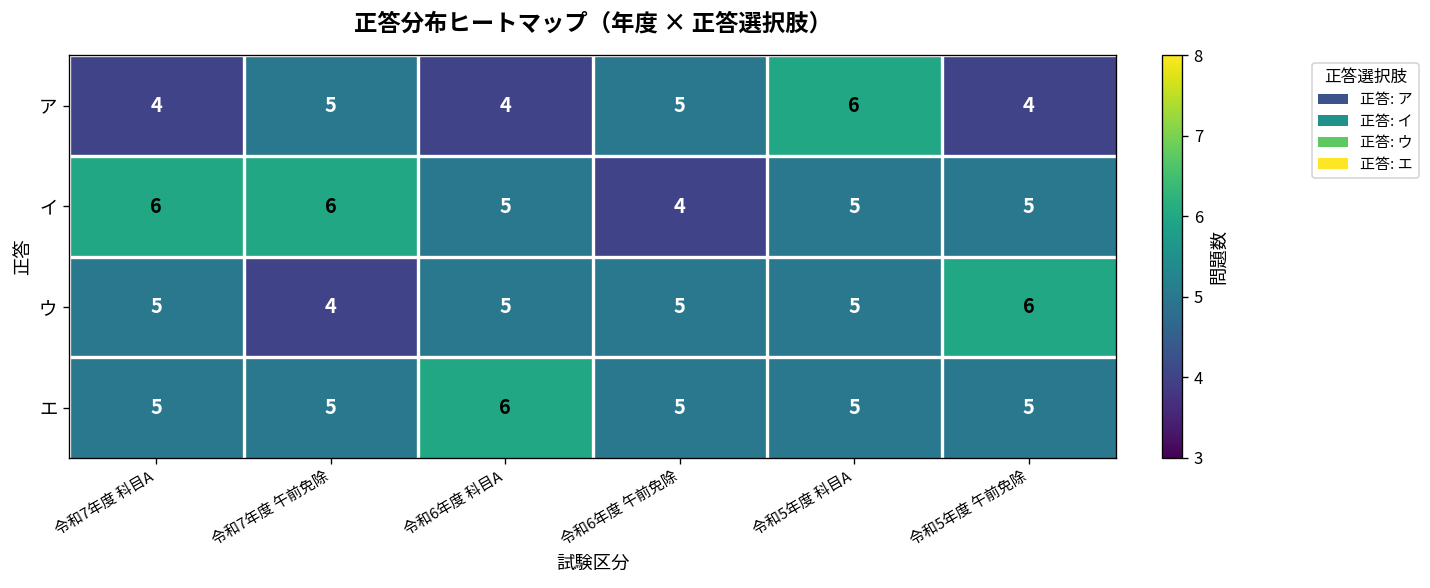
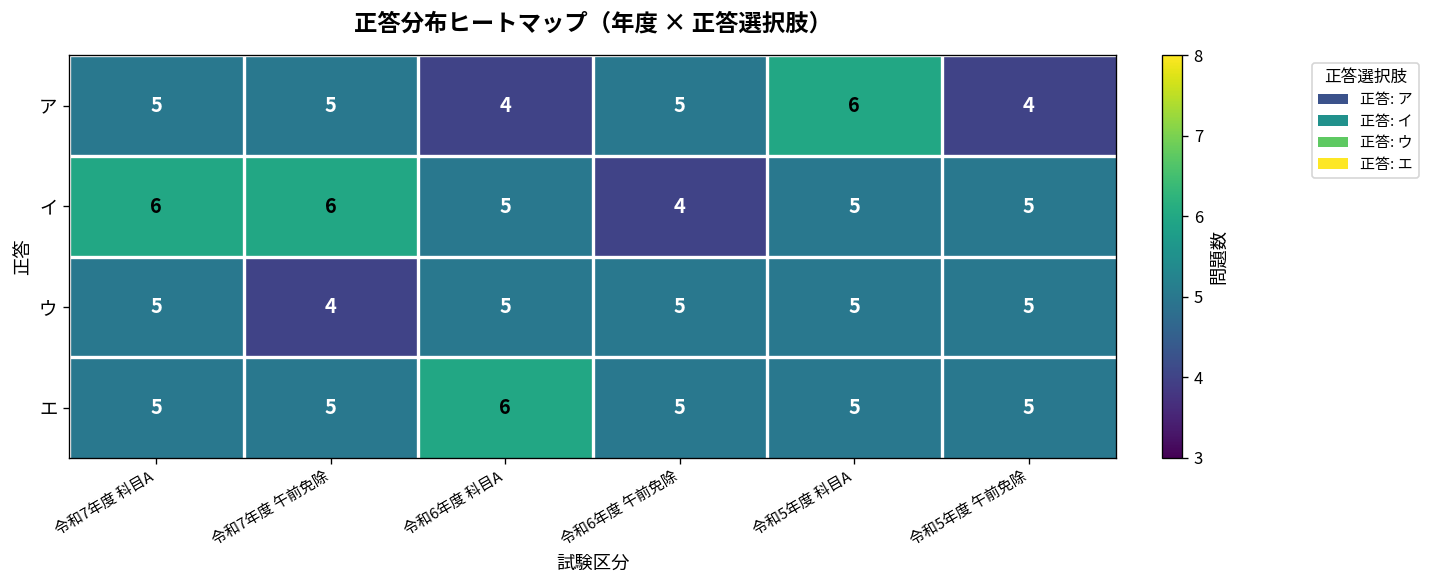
ア, 令和7年度 科目A: 4 -> 5
ウ, 令和5年度 午前免除: 6 -> 5
